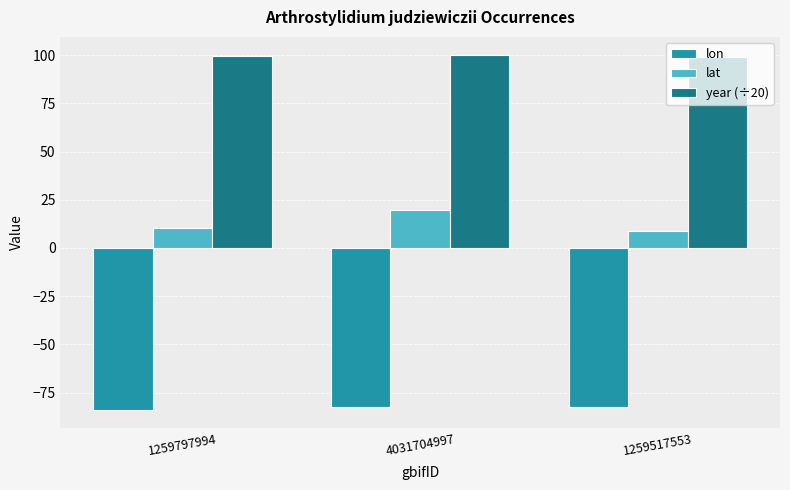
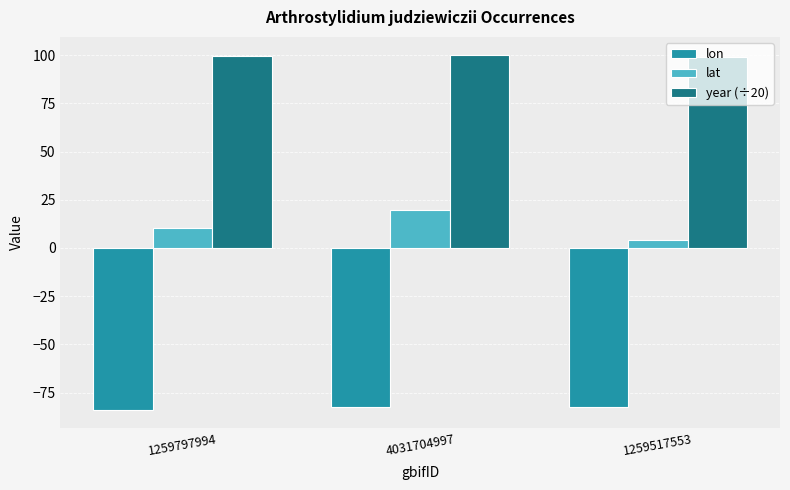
lat, 1259517553: 9 -> 4
